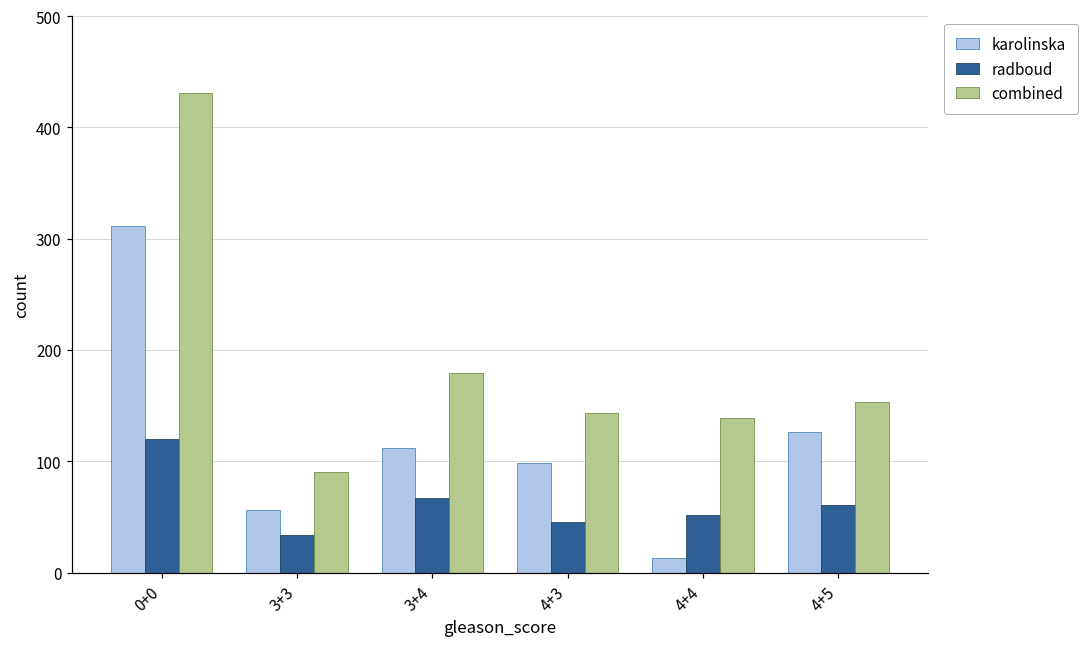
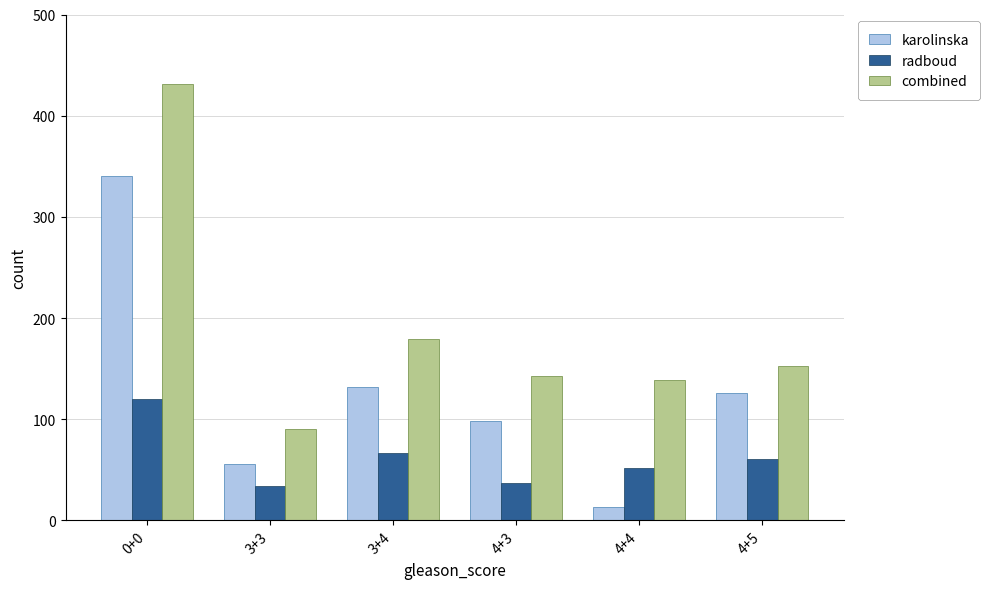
karolinska, 0+0: 311 -> 340
karolinska, 3+4: 112 -> 132
radboud, 4+3: 45 -> 37
